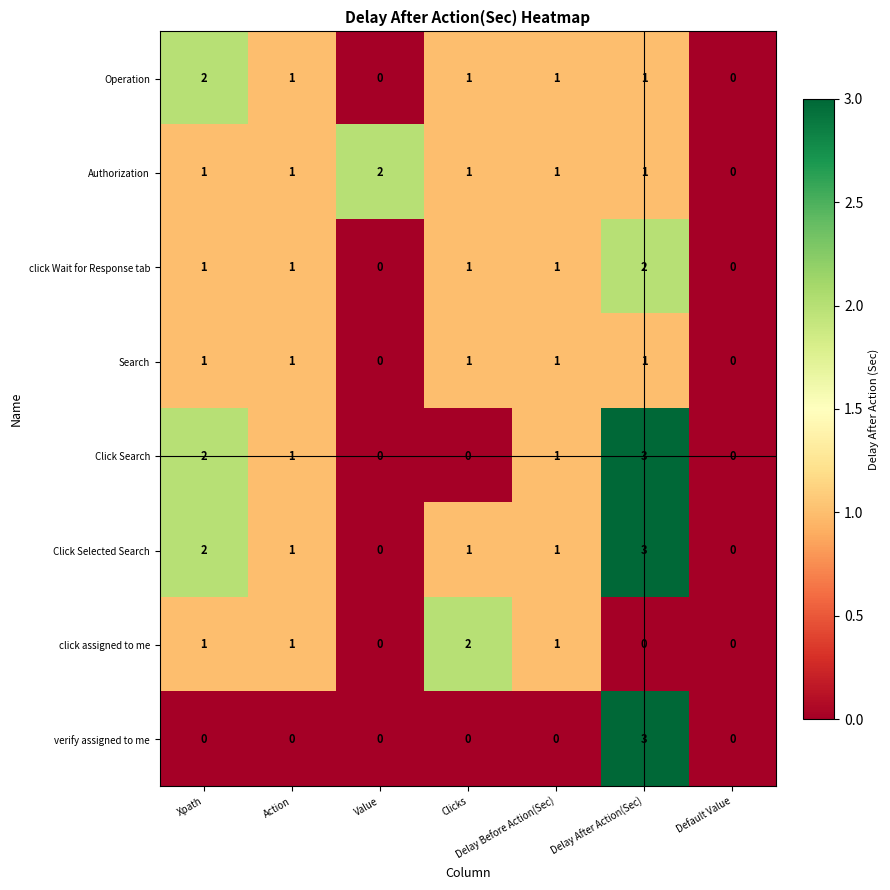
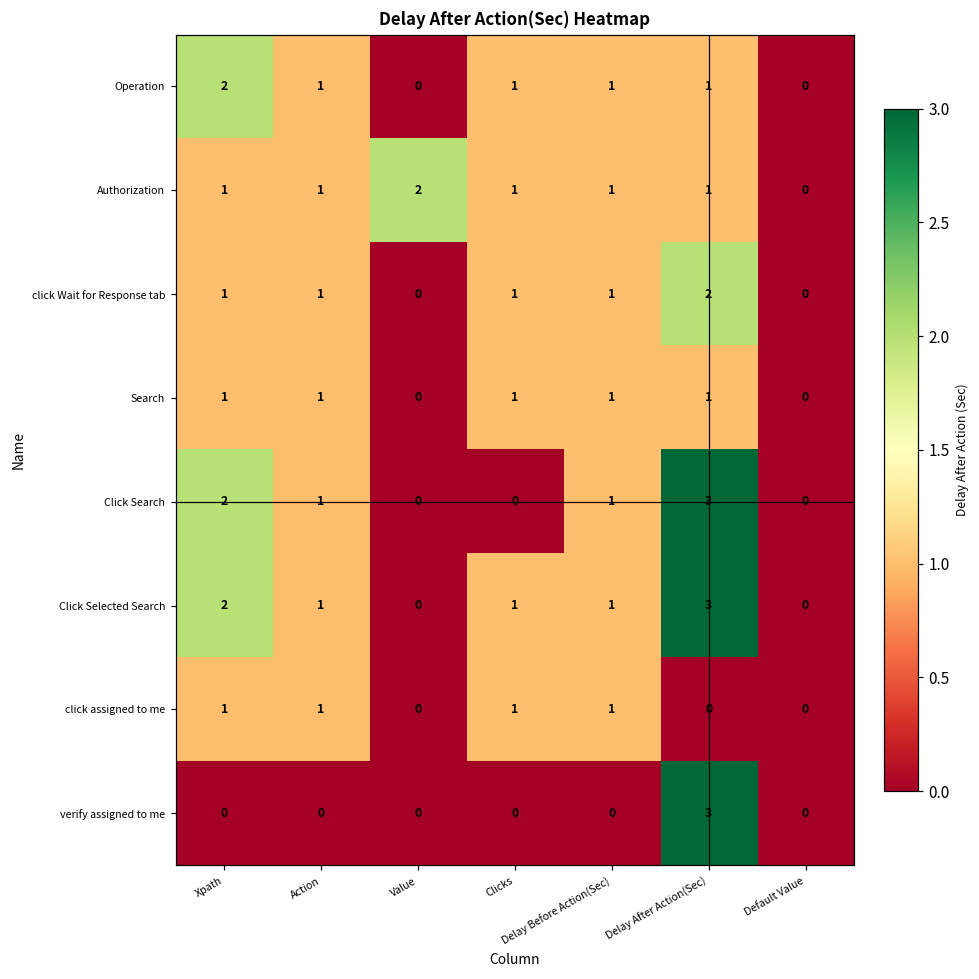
click assigned to me, Clicks: 2 -> 1
